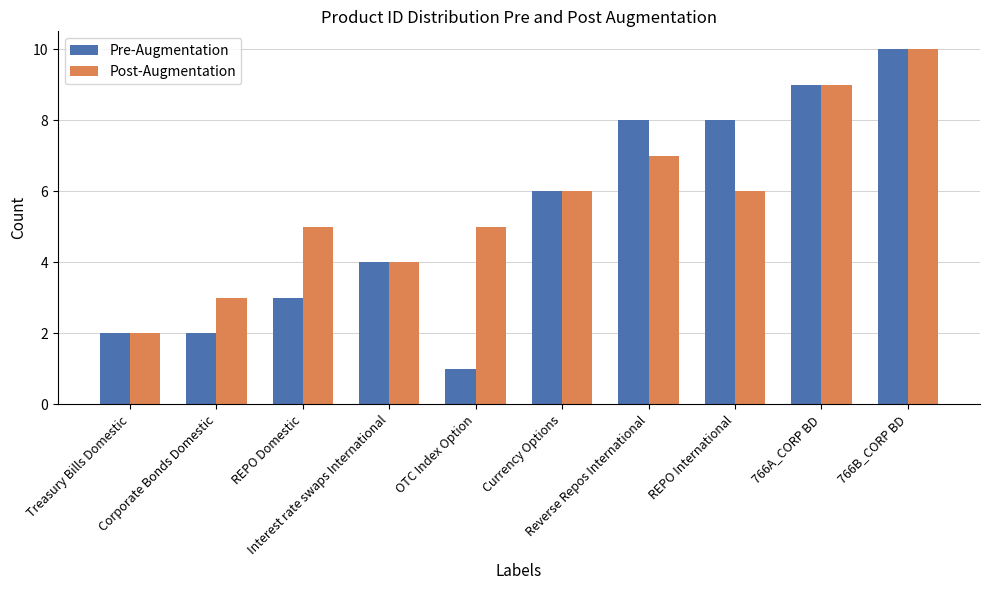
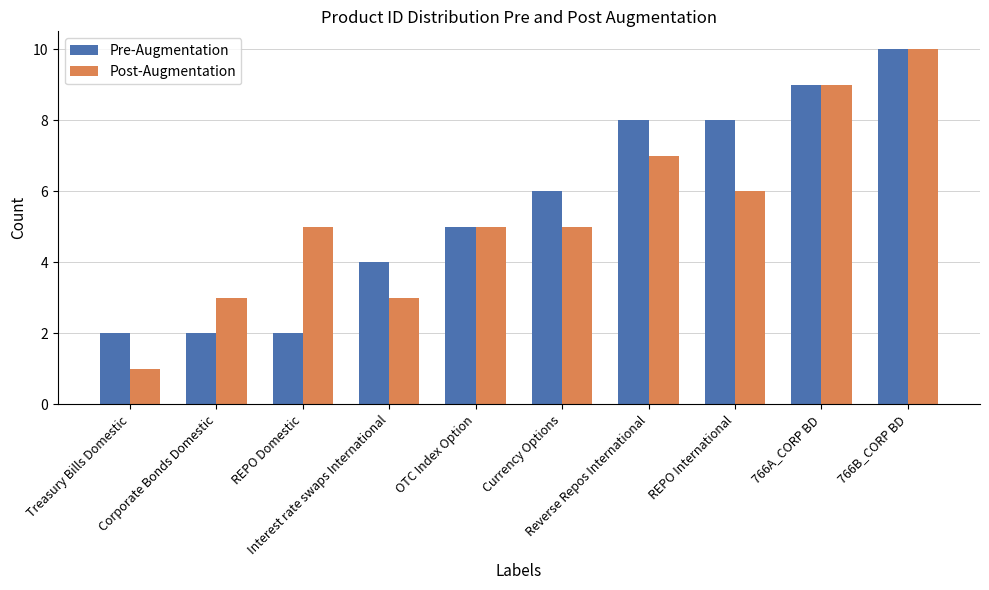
Post-Augmentation, Treasury Bills Domestic: 2 -> 1
Pre-Augmentation, REPO Domestic: 3 -> 2
Post-Augmentation, Interest rate swaps International: 4 -> 3
Pre-Augmentation, OTC Index Option: 1 -> 5
Post-Augmentation, Currency Options: 6 -> 5
